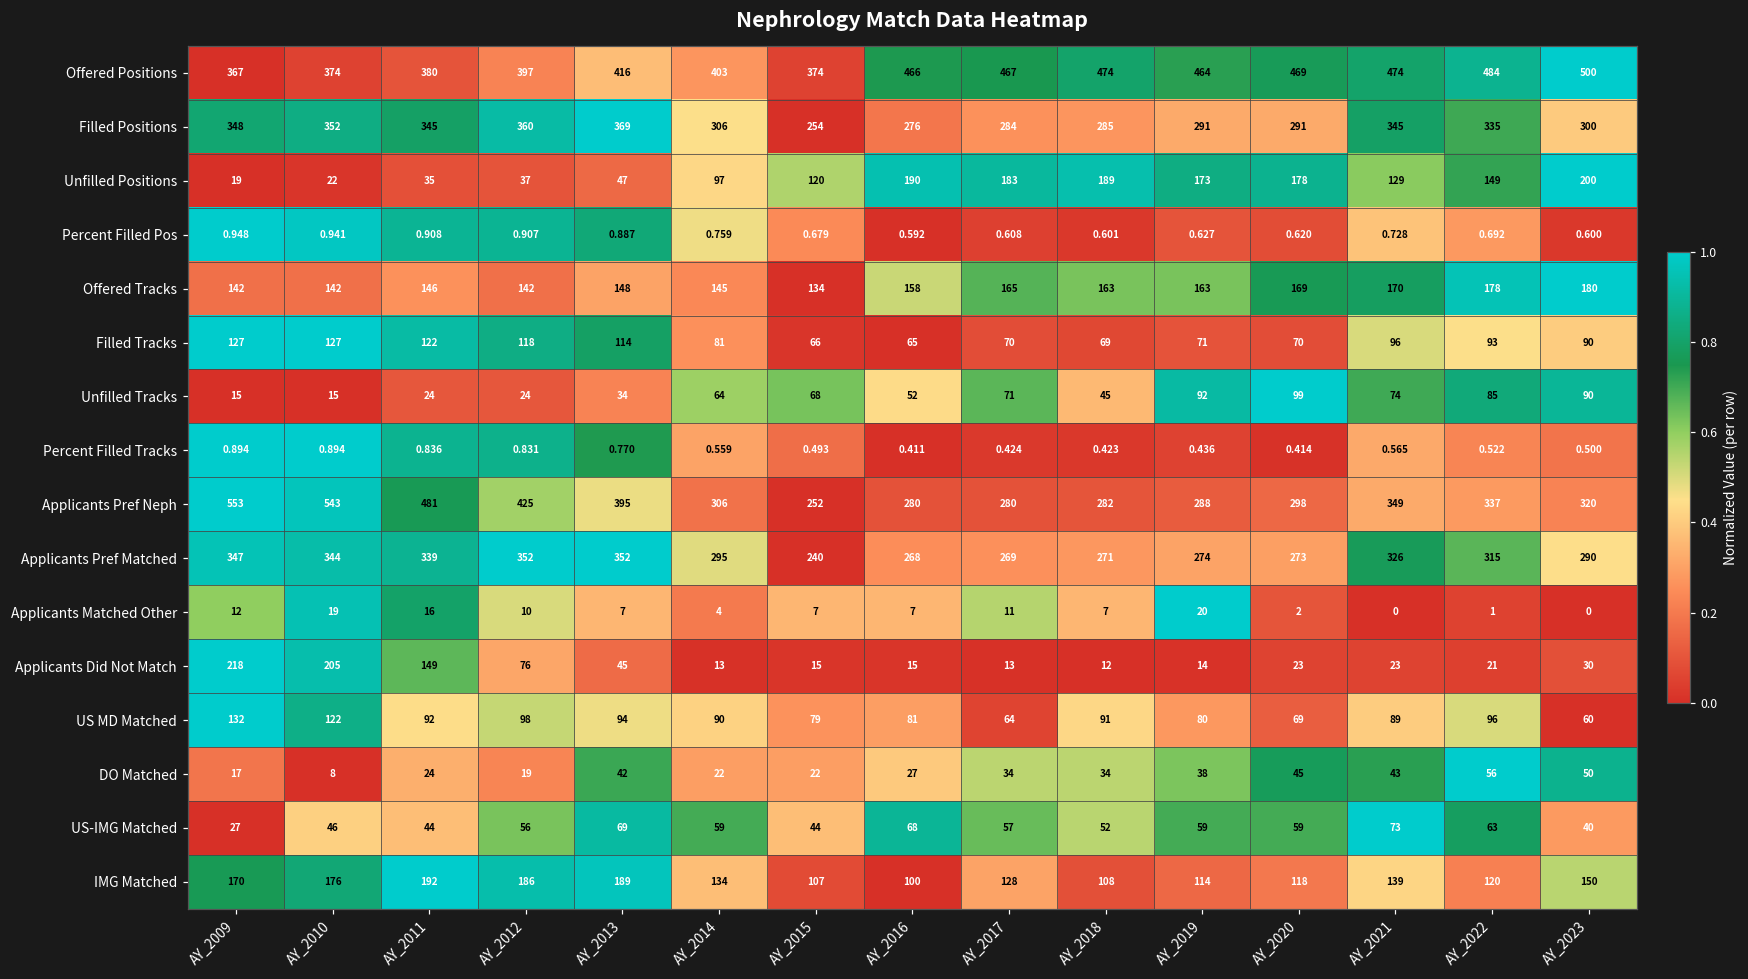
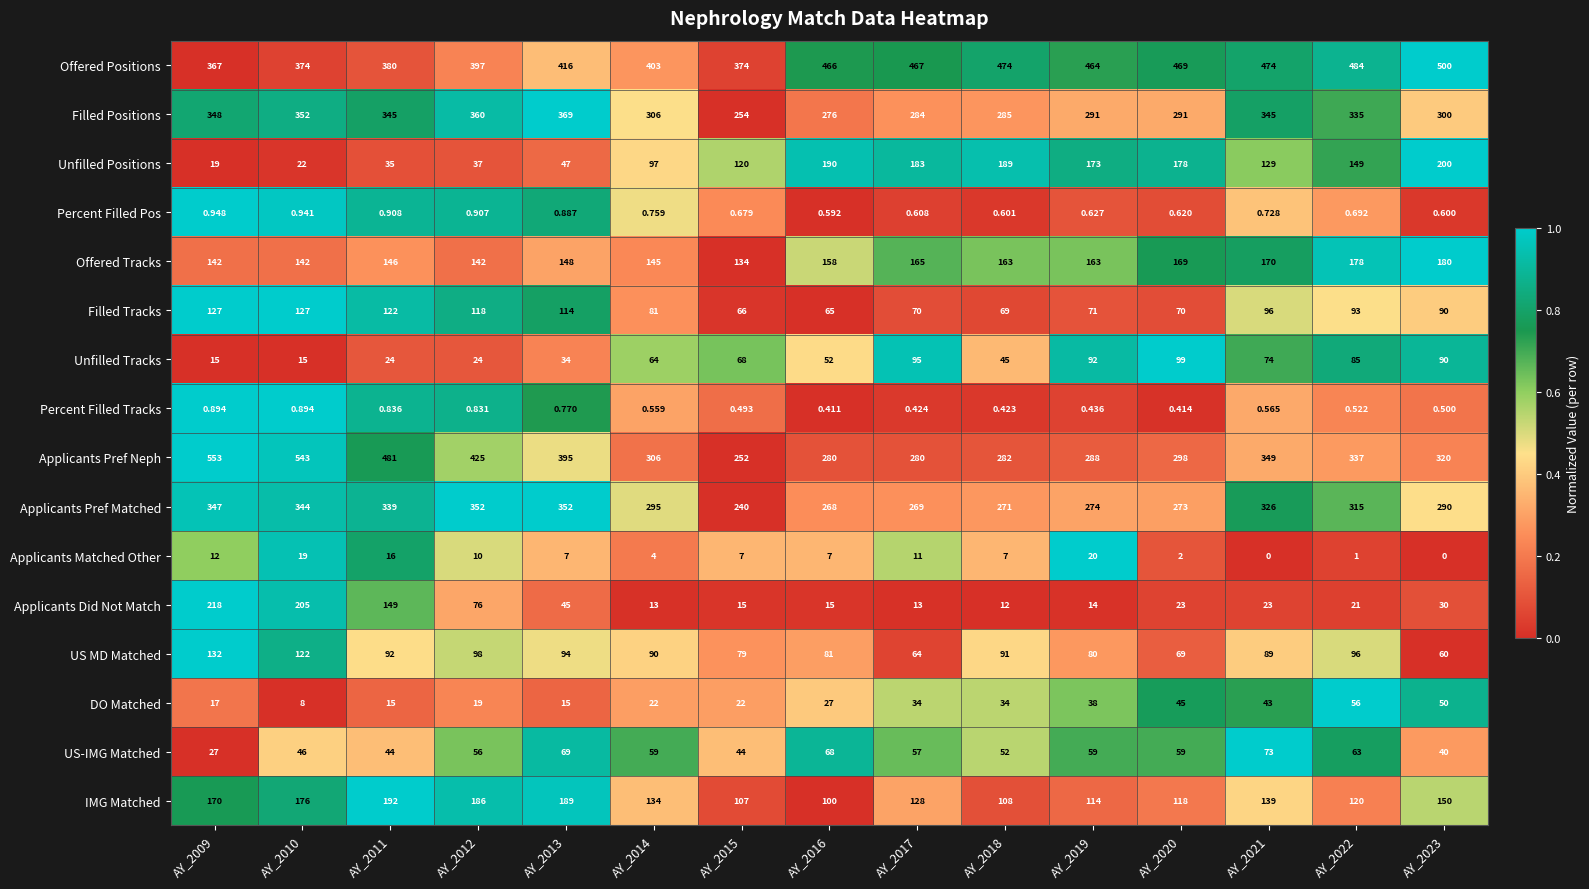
Unfilled Tracks, AY_2017: 71 -> 95
DO Matched, AY_2011: 24 -> 15
DO Matched, AY_2013: 42 -> 15
